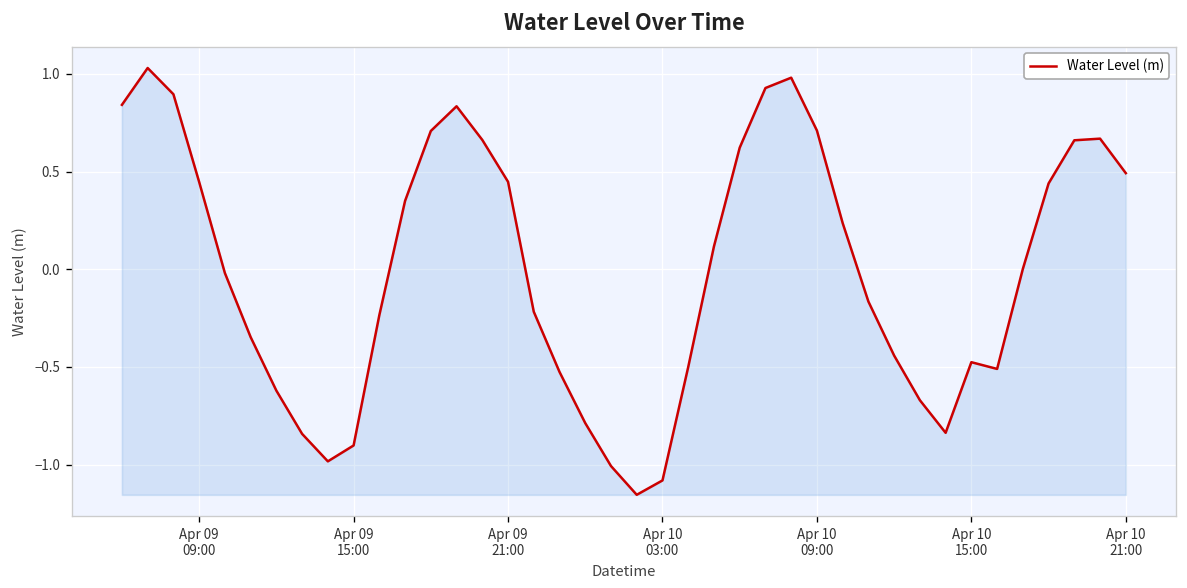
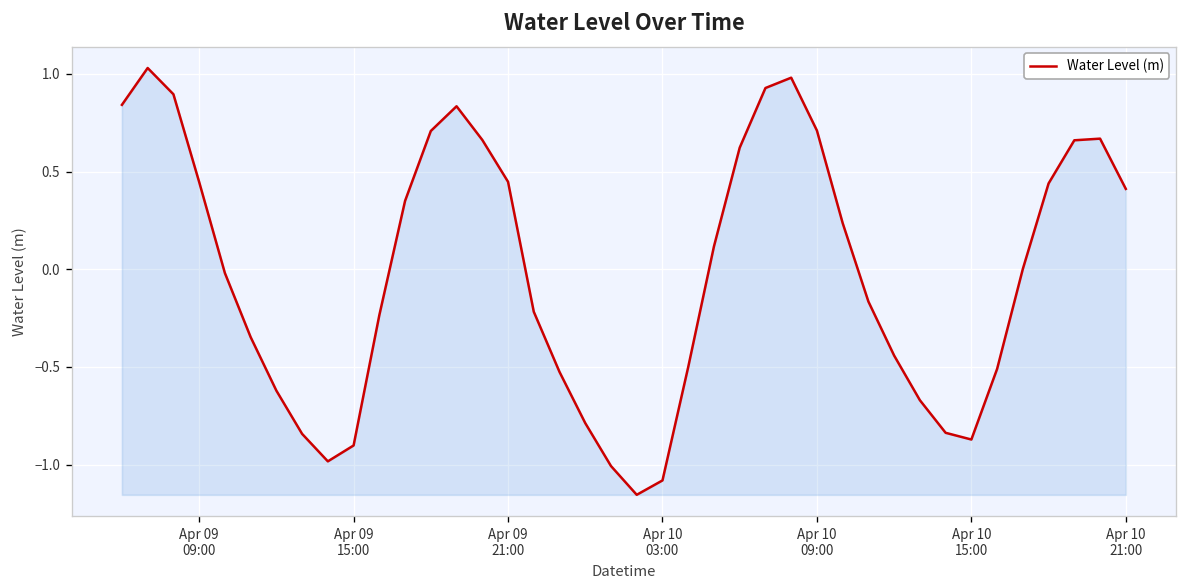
Apr 10 15:00: -0.48 -> -0.87
Apr 10 21:00: 0.49 -> 0.41
